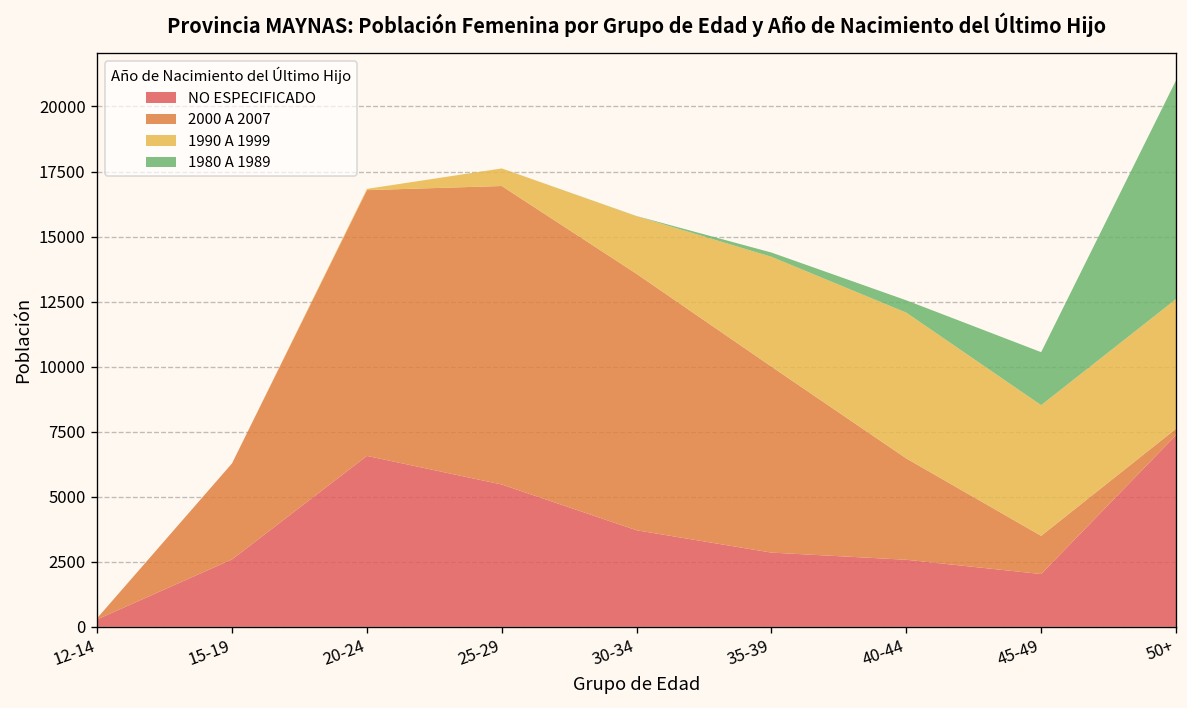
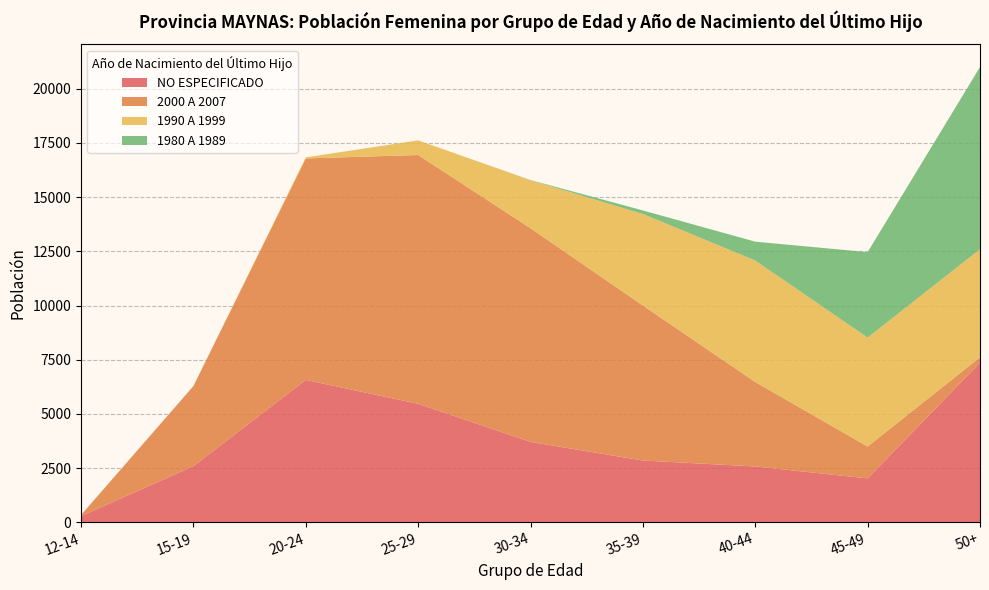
1980 A 1989, 40-44: 500 -> 900
1980 A 1989, 45-49: 2000 -> 3900
